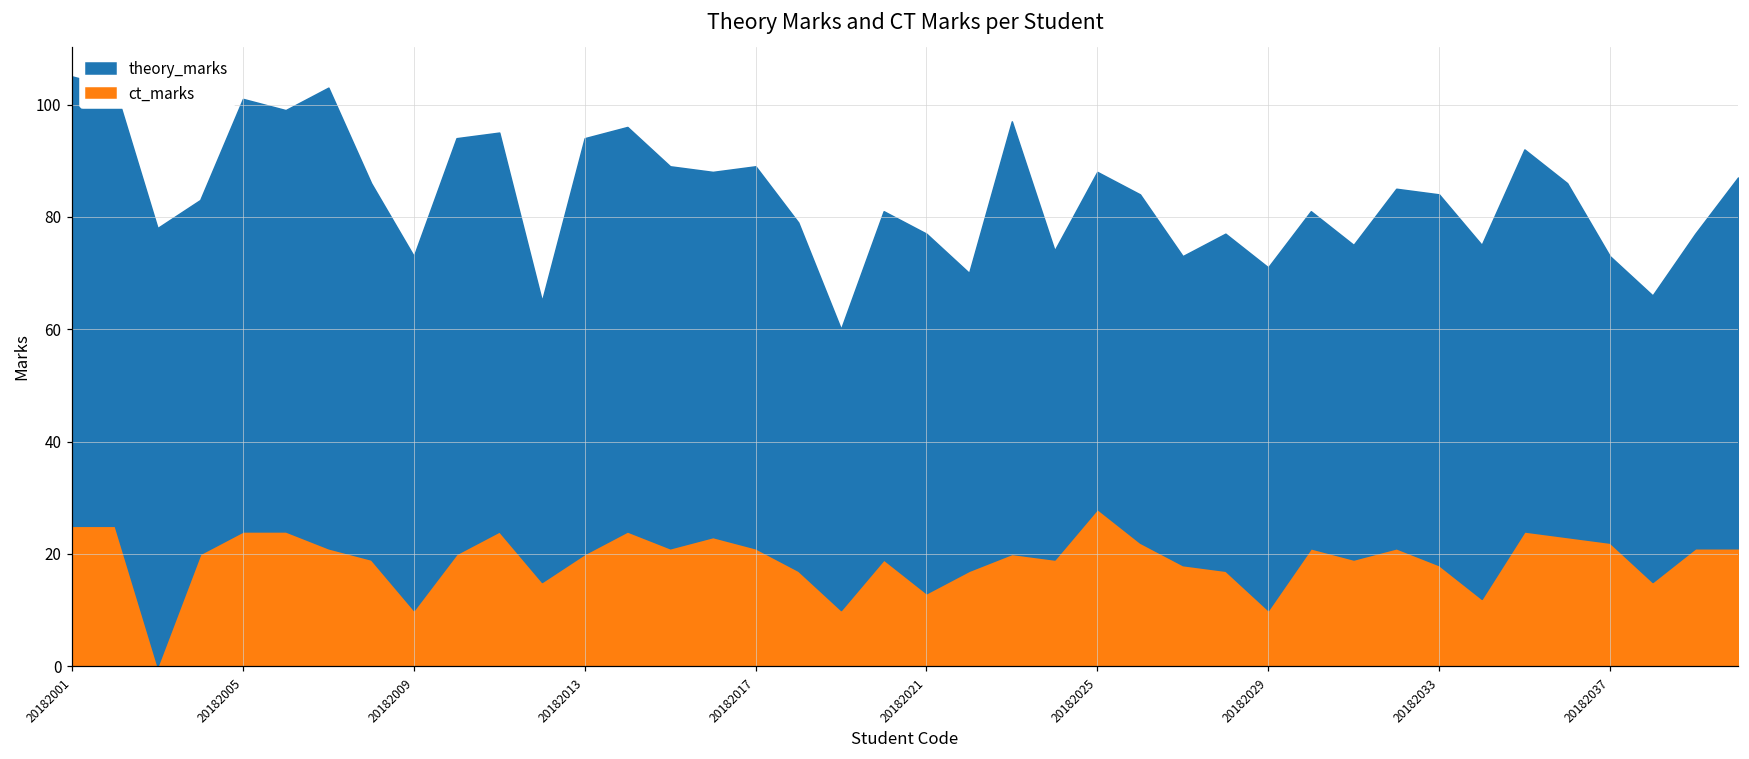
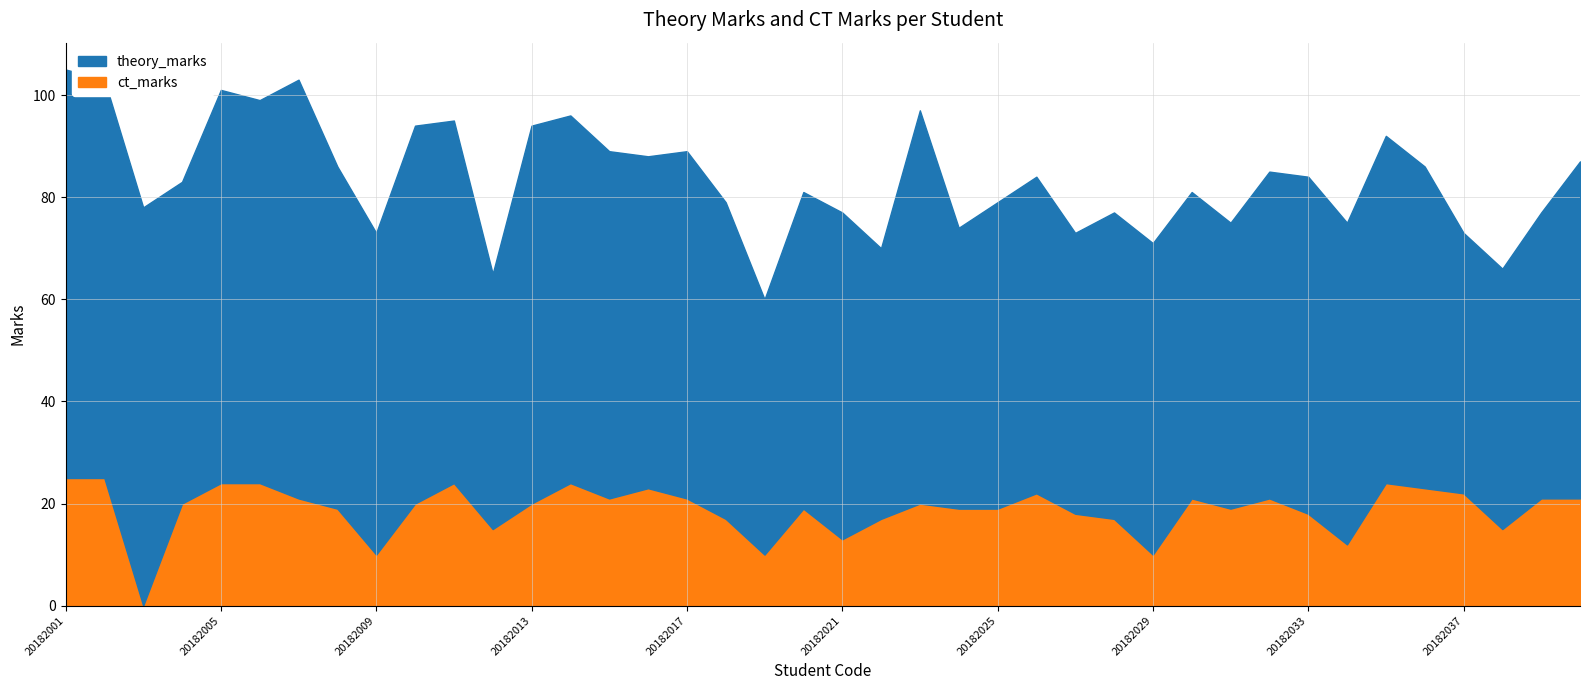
ct_marks, 20182025: 28 -> 19
